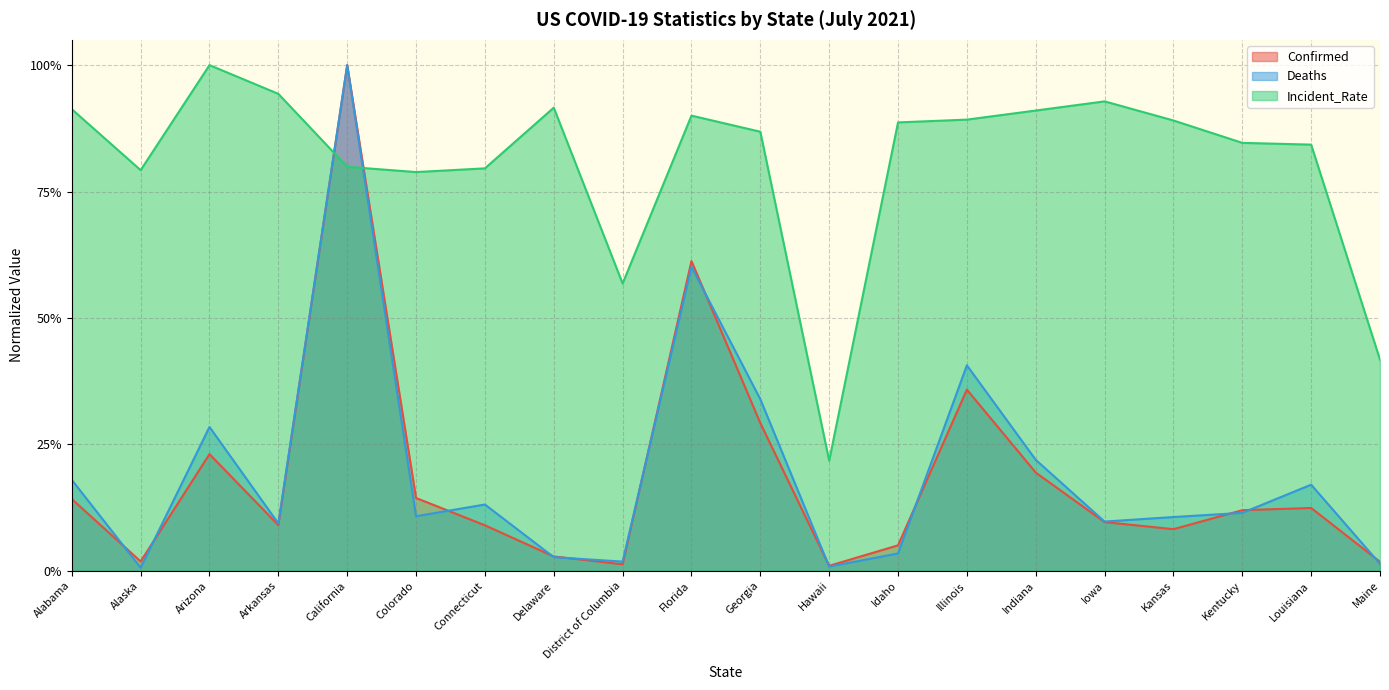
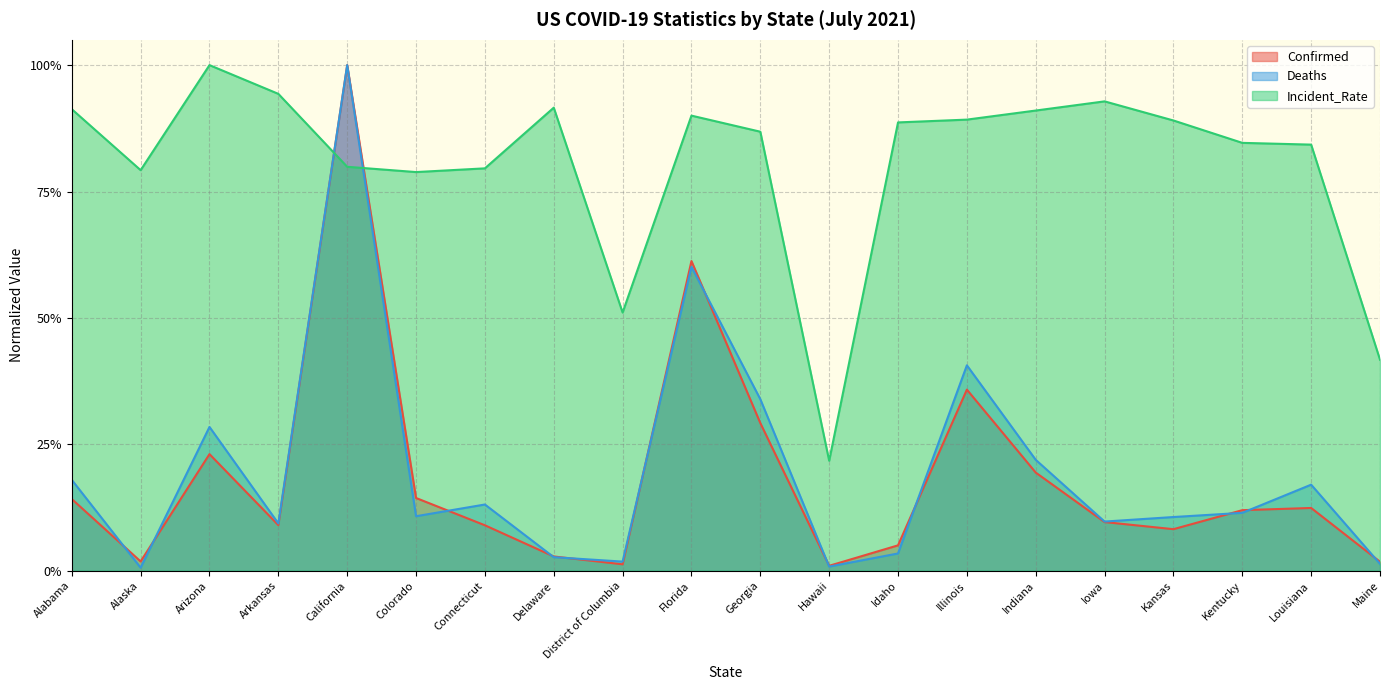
Incident_Rate, District of Columbia: 57% -> 51%
